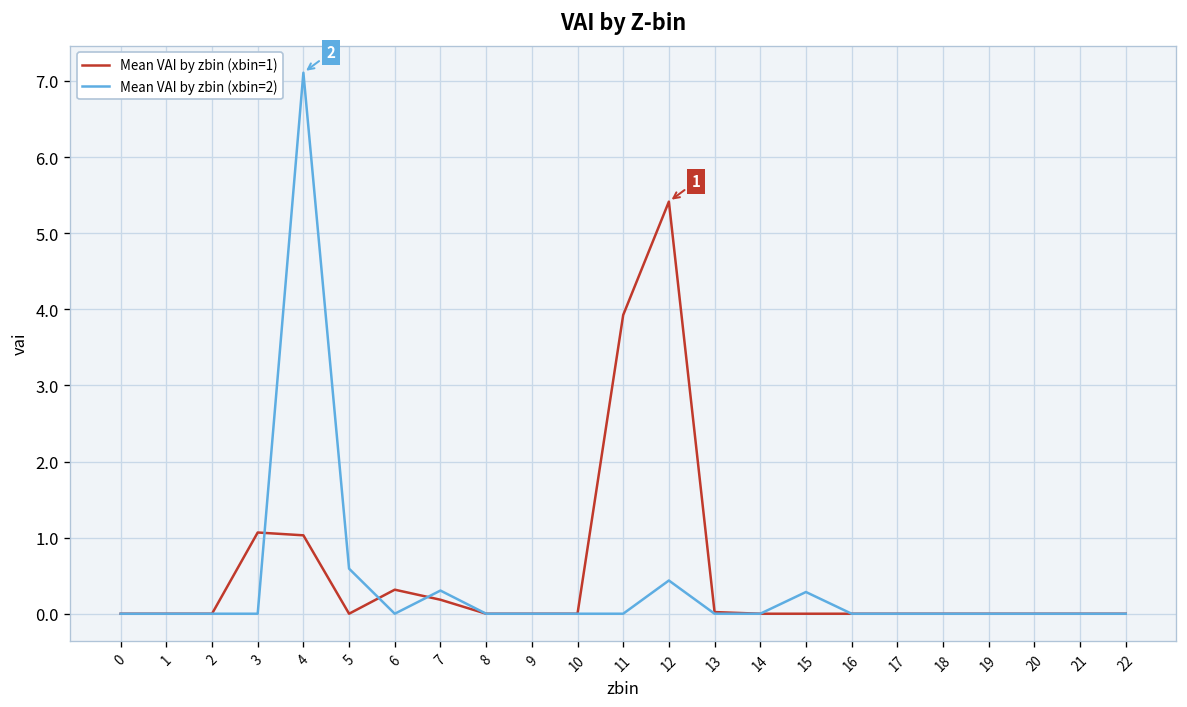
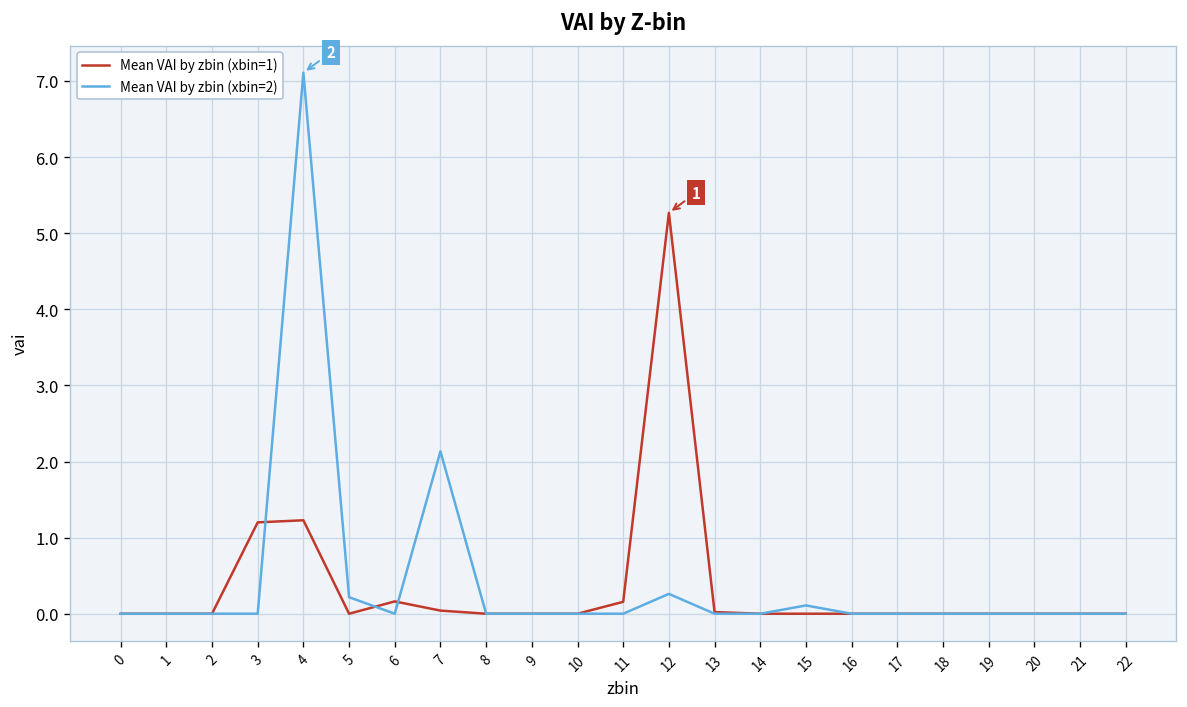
Mean VAI by zbin (xbin=1), 3: 1.1 -> 1.2
Mean VAI by zbin (xbin=1), 4: 1.0 -> 1.2
Mean VAI by zbin (xbin=2), 5: 0.6 -> 0.2
Mean VAI by zbin (xbin=1), 6: 0.3 -> 0.2
Mean VAI by zbin (xbin=1), 7: 0.2 -> 0.0
Mean VAI by zbin (xbin=2), 7: 0.3 -> 2.1
Mean VAI by zbin (xbin=1), 11: 3.9 -> 0.2
Mean VAI by zbin (xbin=1), 12: 5.4 -> 5.3
Mean VAI by zbin (xbin=2), 12: 0.4 -> 0.3
Mean VAI by zbin (xbin=2), 15: 0.3 -> 0.1
